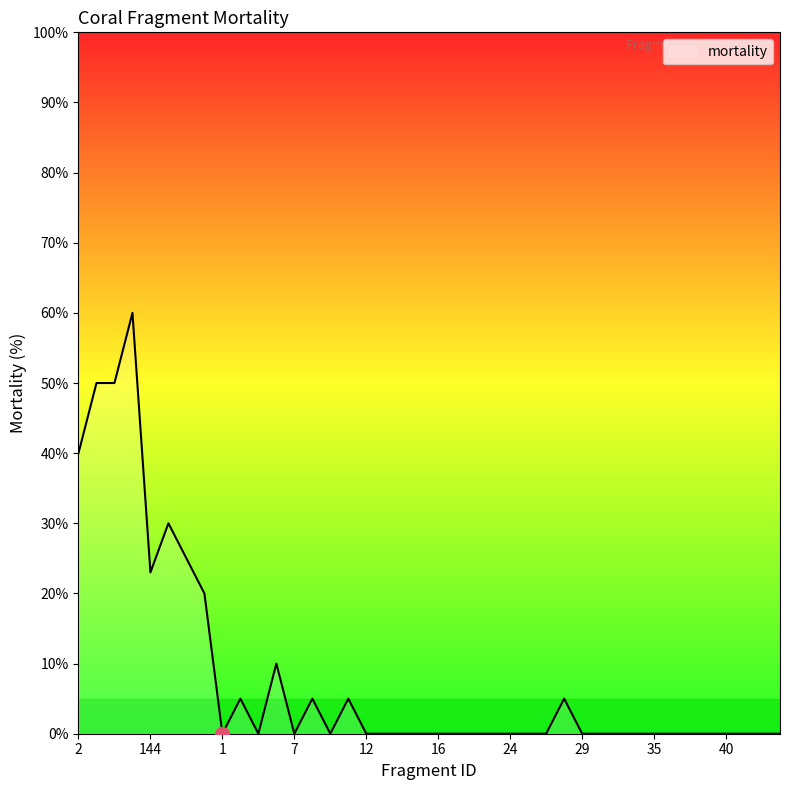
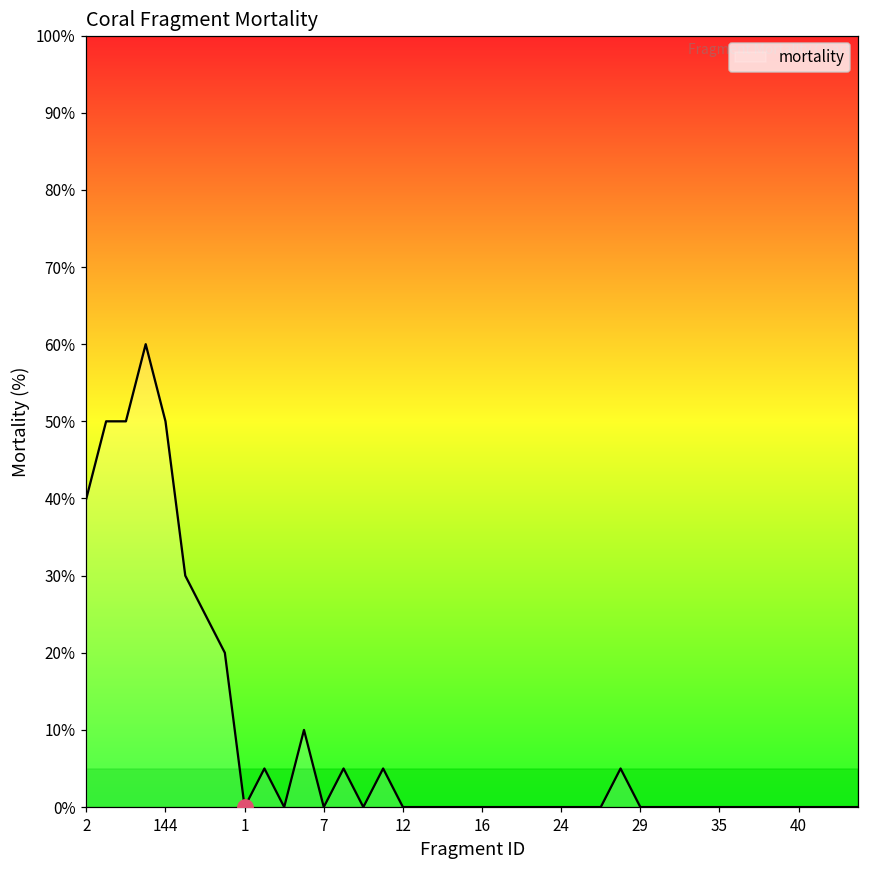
mortality, 144: 23% -> 50%
